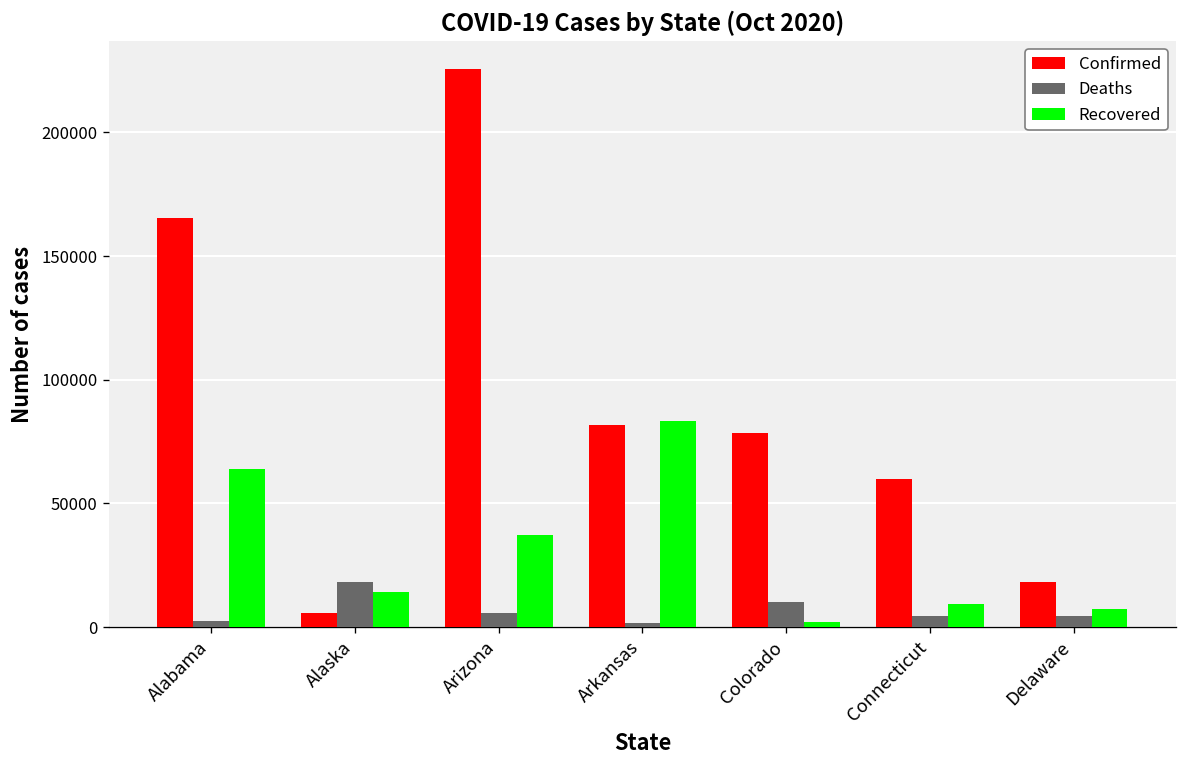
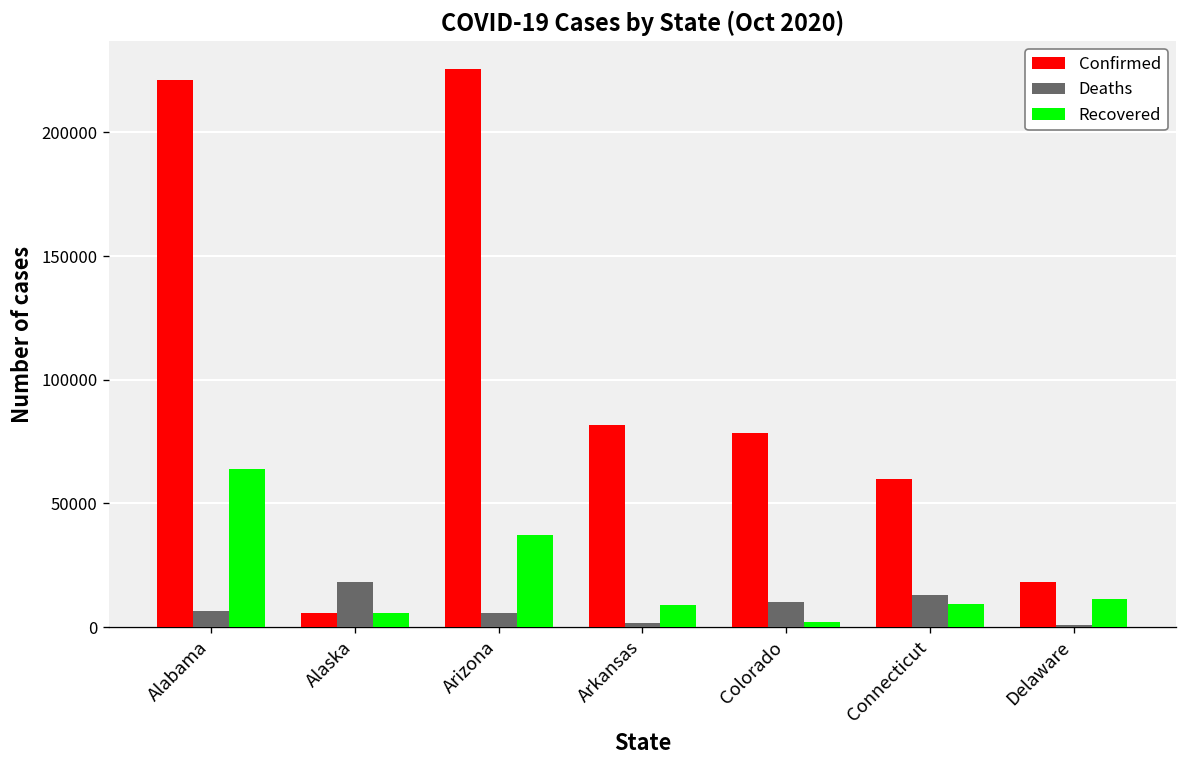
Confirmed, Alabama: 165000 -> 221000
Deaths, Alabama: 3000 -> 7000
Recovered, Alaska: 14000 -> 6000
Recovered, Arkansas: 83000 -> 9000
Deaths, Connecticut: 5000 -> 13000
Deaths, Delaware: 5000 -> 1000
Recovered, Delaware: 7000 -> 11000
